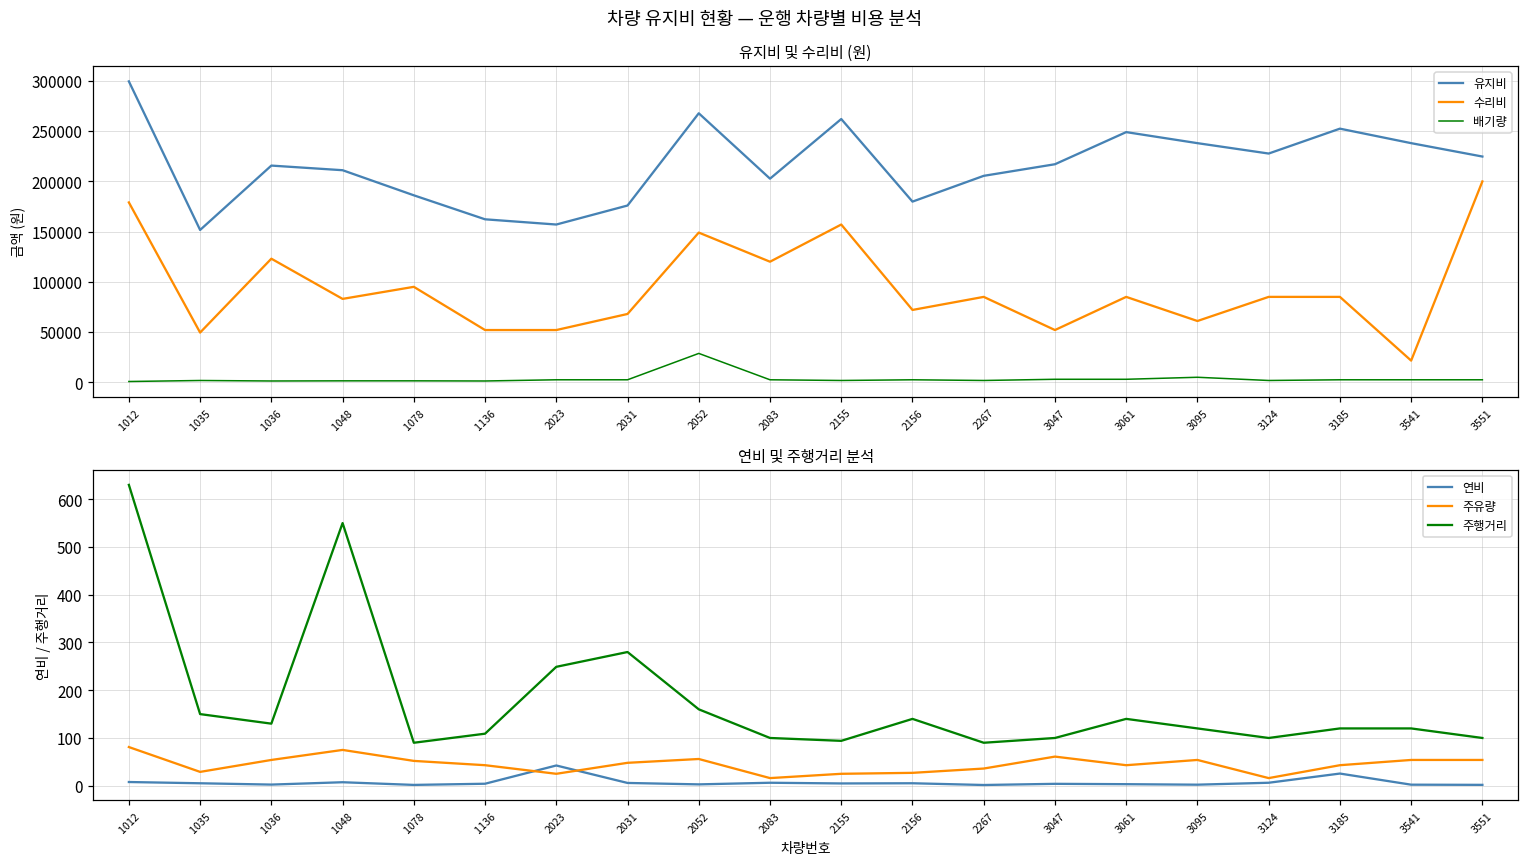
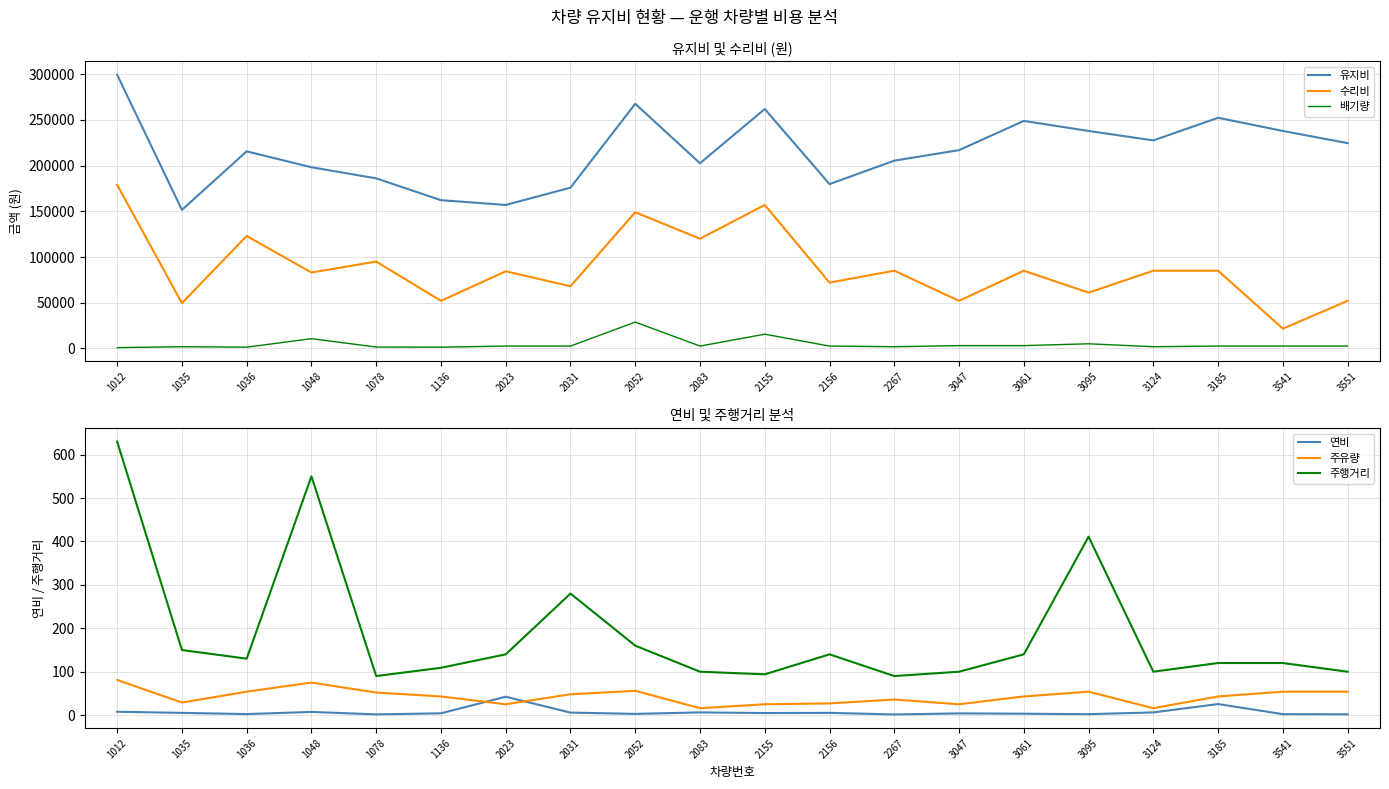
유지비 및 수리비 (원), 유지비, 1048: 210000 -> 200000
유지비 및 수리비 (원), 배기량, 1048: 0 -> 10000
유지비 및 수리비 (원), 수리비, 2023: 50000 -> 80000
유지비 및 수리비 (원), 배기량, 2155: 0 -> 20000
유지비 및 수리비 (원), 수리비, 3551: 200000 -> 50000
연비 및 주행거리 분석, 주행거리, 2023: 250 -> 140
연비 및 주행거리 분석, 주유량, 3047: 60 -> 30
연비 및 주행거리 분석, 주행거리, 3095: 120 -> 410
